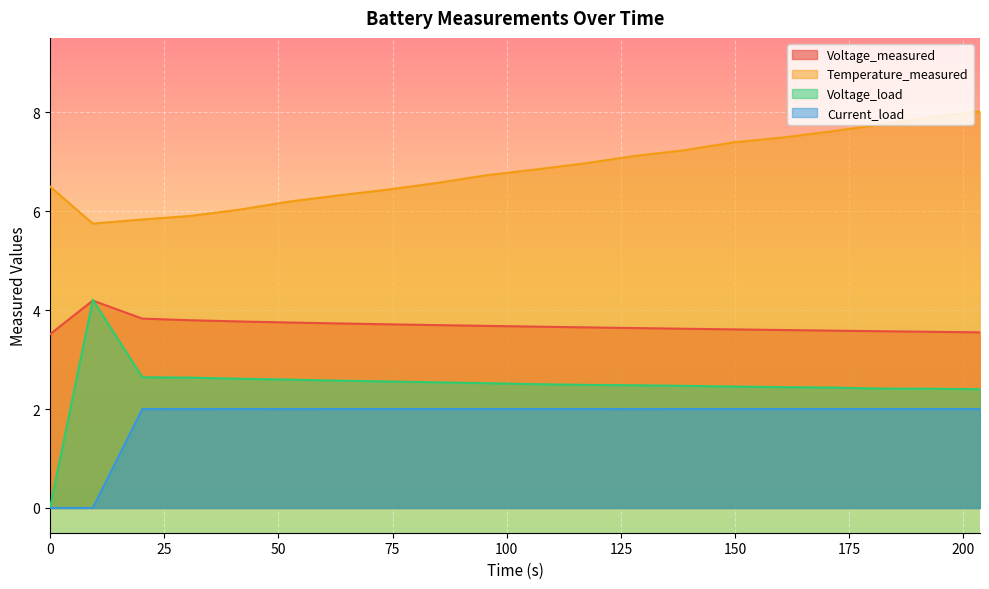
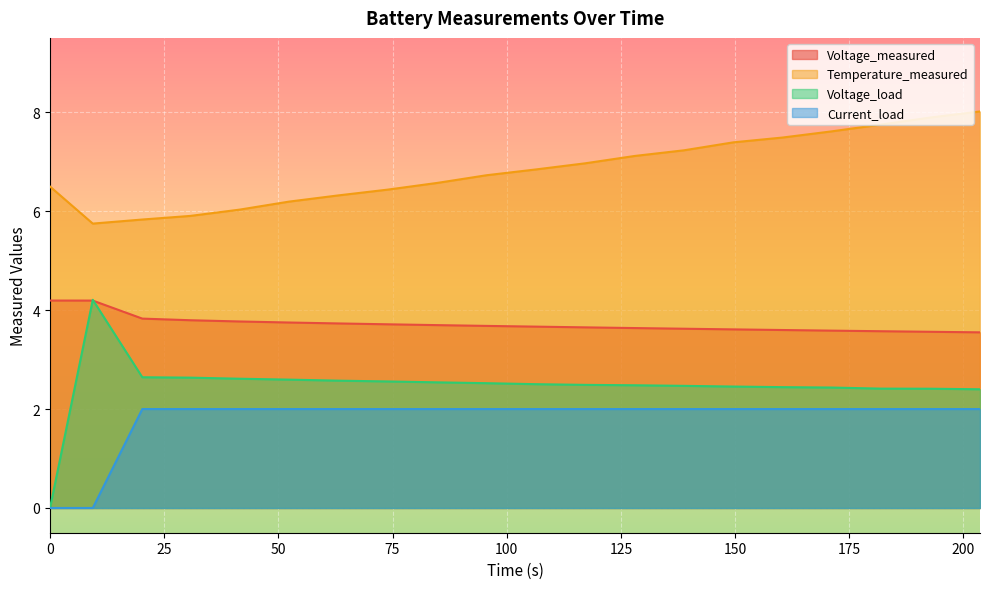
Voltage_measured, 0: 3.5 -> 4.2
